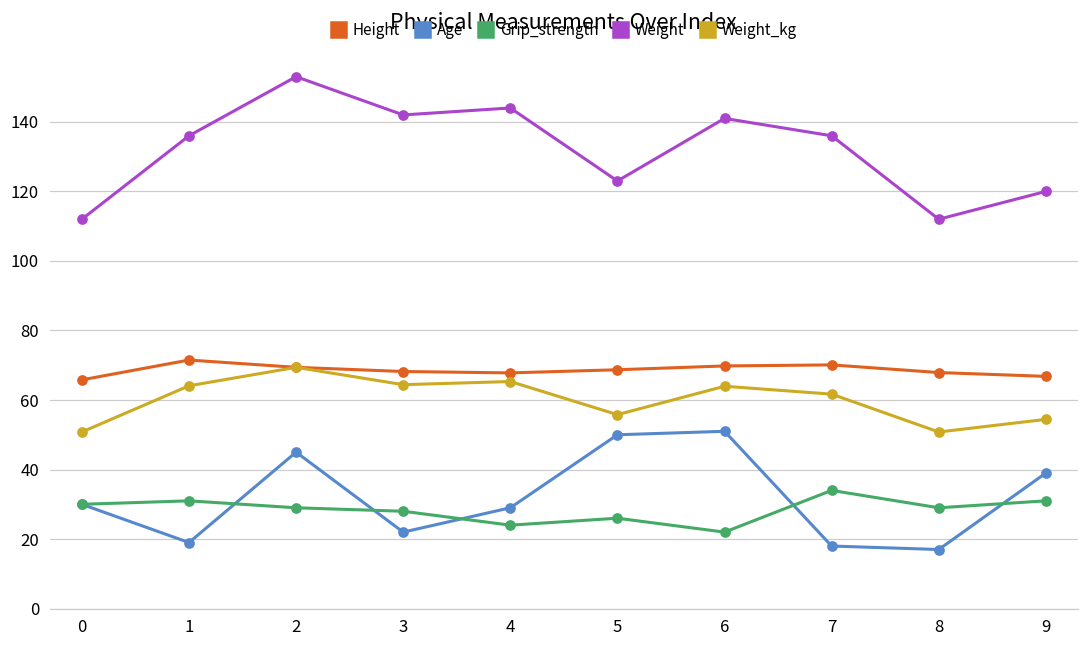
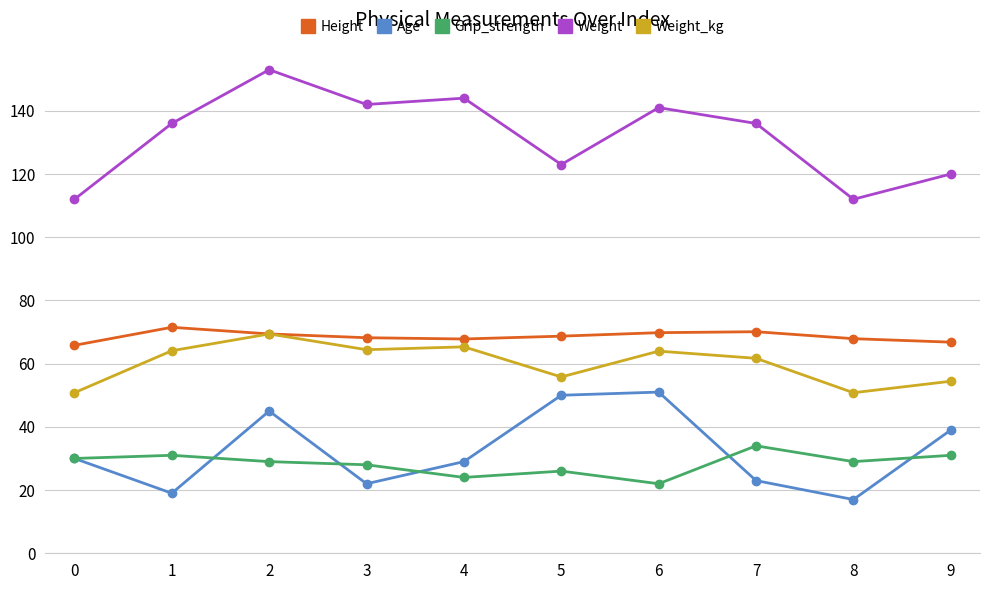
Age, 7: 18 -> 23
